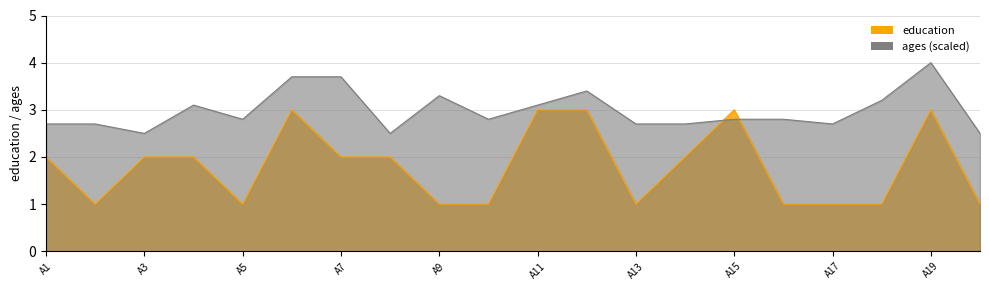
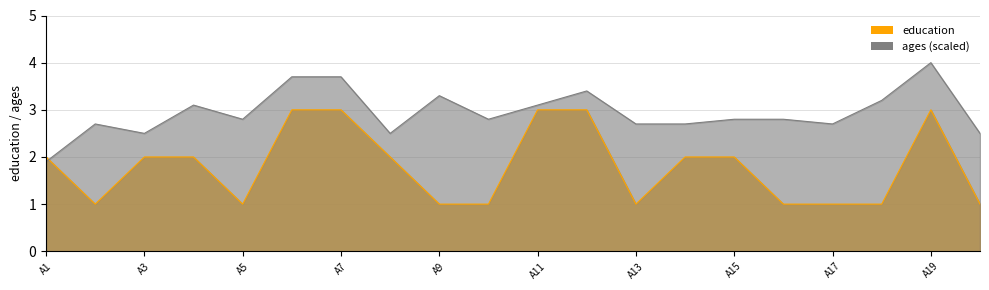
ages (scaled), A1: 2.7 -> 1.9
education, A7: 2 -> 3
education, A15: 3 -> 2
